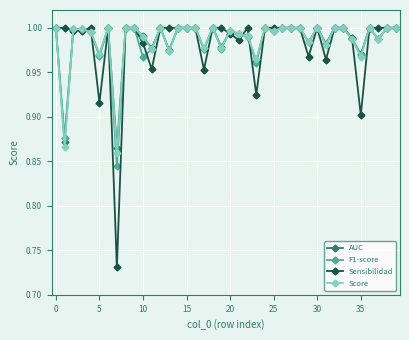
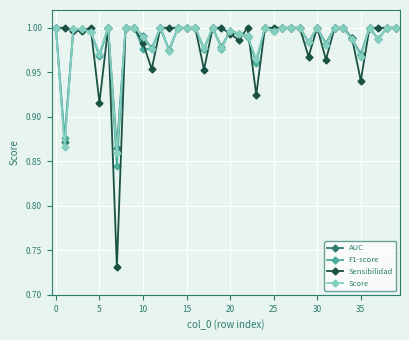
F1-score, 10: 0.97 -> 0.98
Sensibilidad, 35: 0.90 -> 0.94
